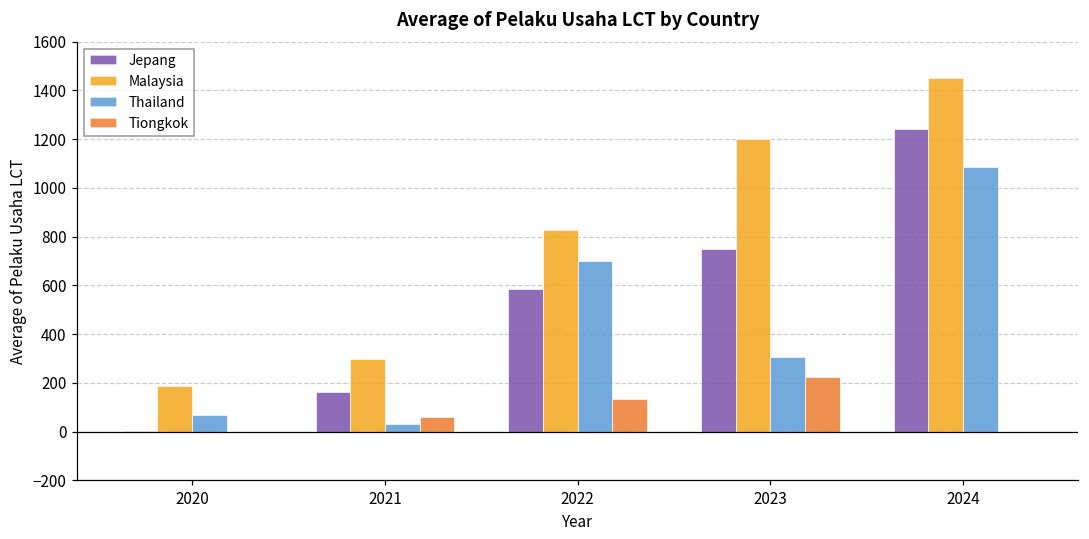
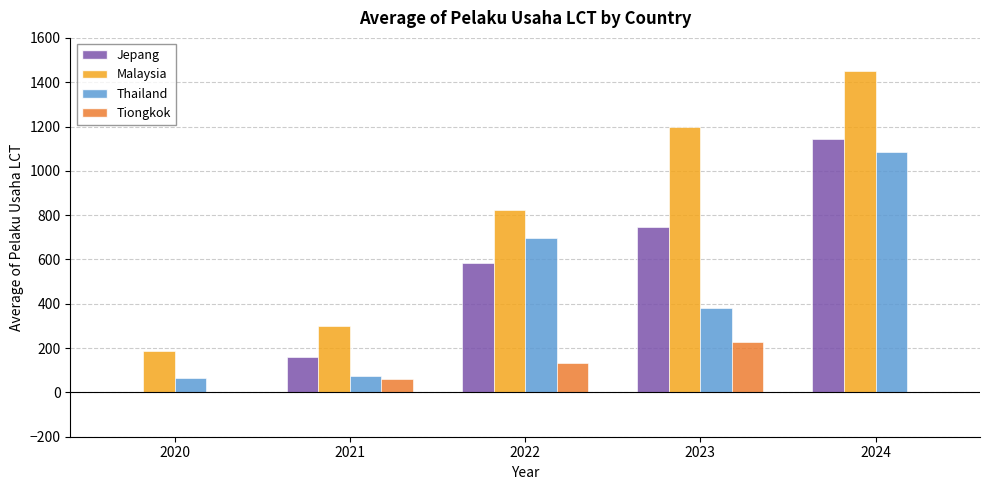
Thailand, 2021: 30 -> 70
Thailand, 2023: 310 -> 380
Jepang, 2024: 1240 -> 1140
